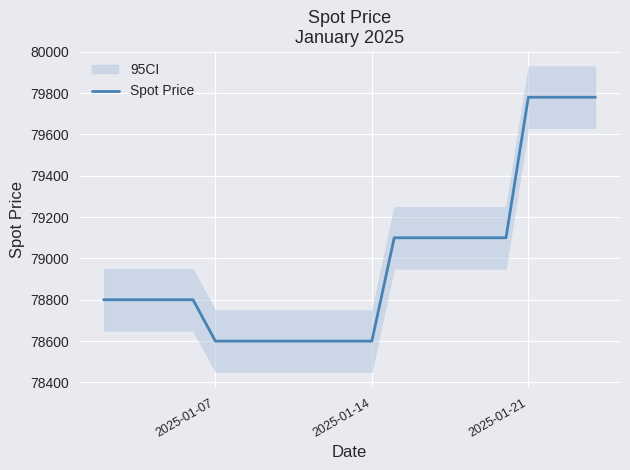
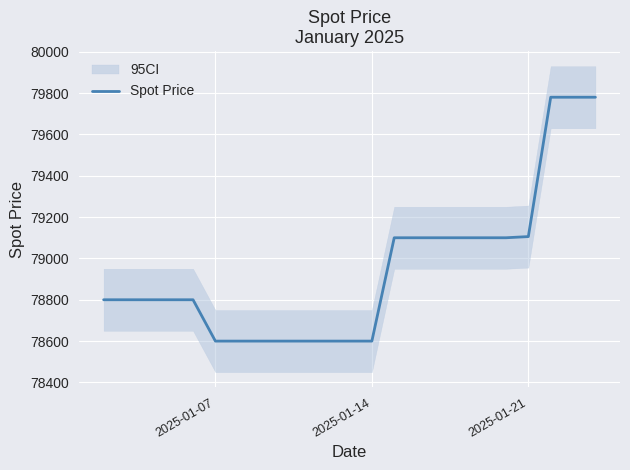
Spot Price, 2025-01-21: 79780 -> 79110
